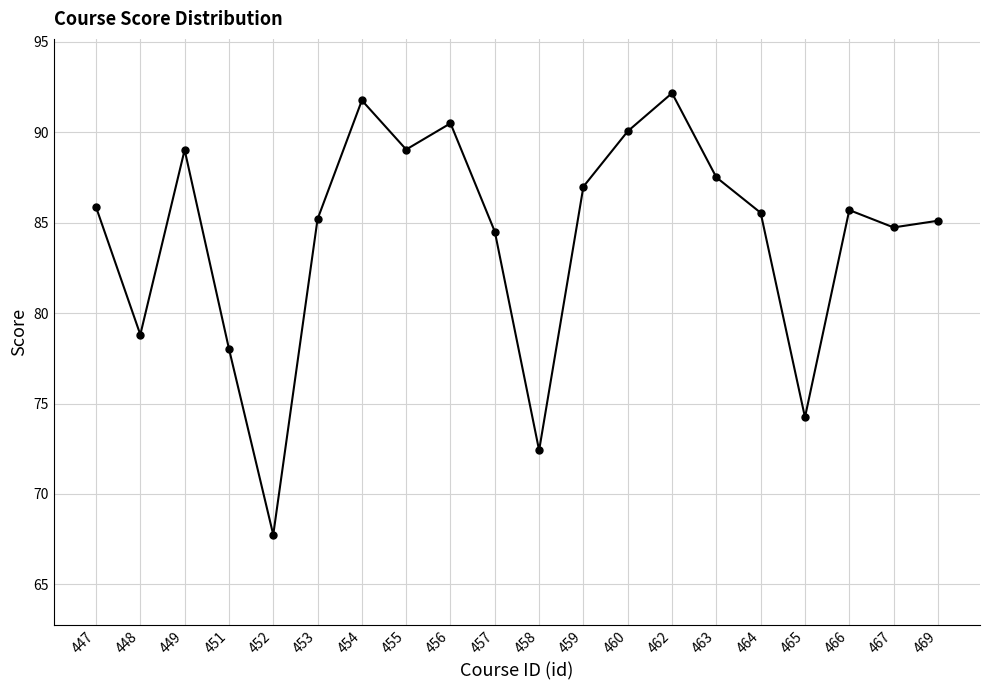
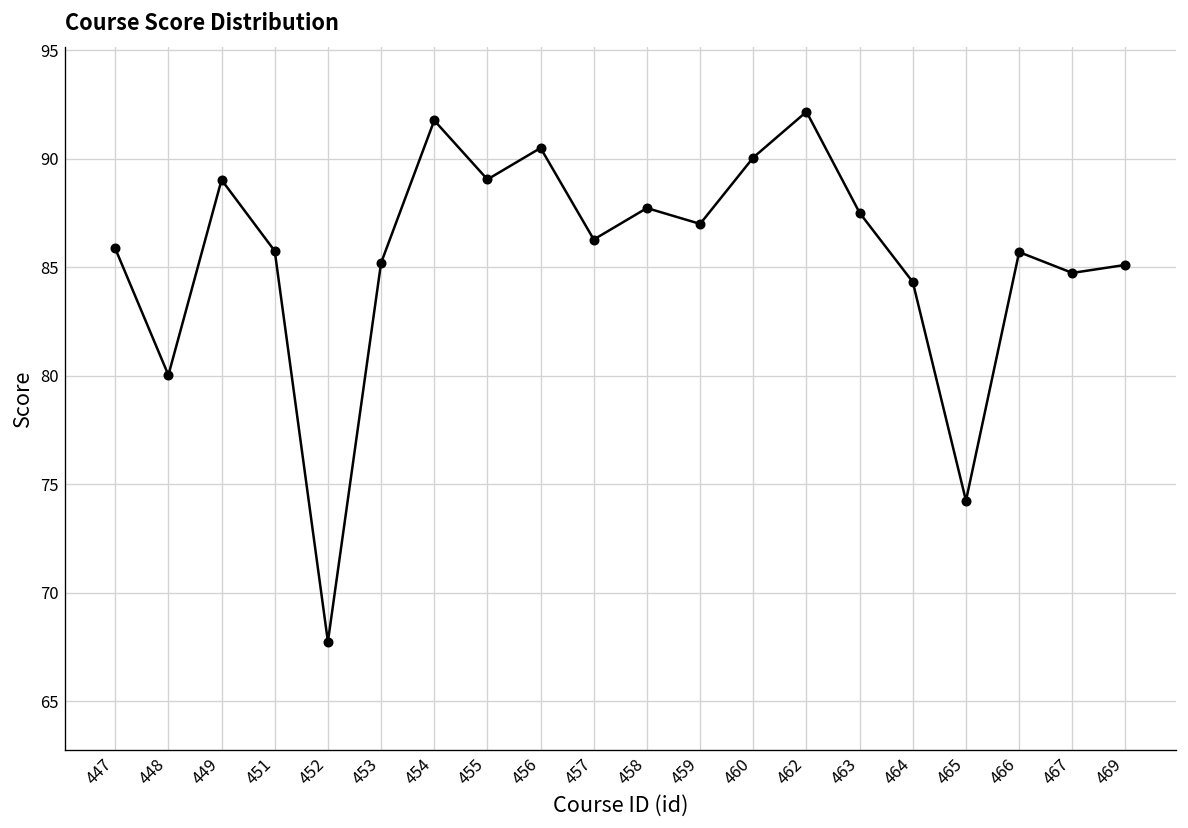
448: 78.8 -> 80.0
451: 78.0 -> 85.8
457: 84.5 -> 86.3
458: 72.4 -> 87.7
464: 85.6 -> 84.3
